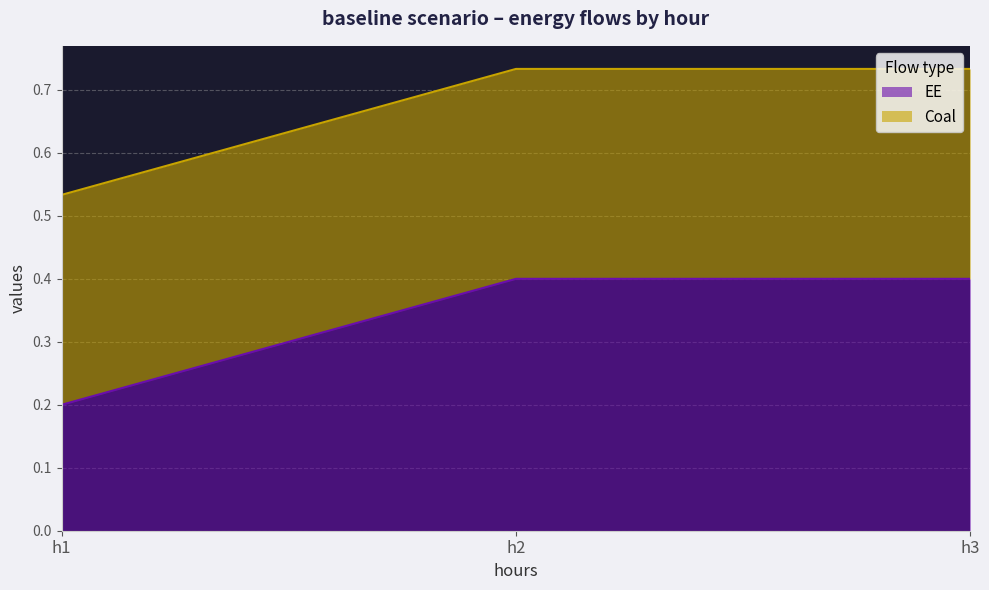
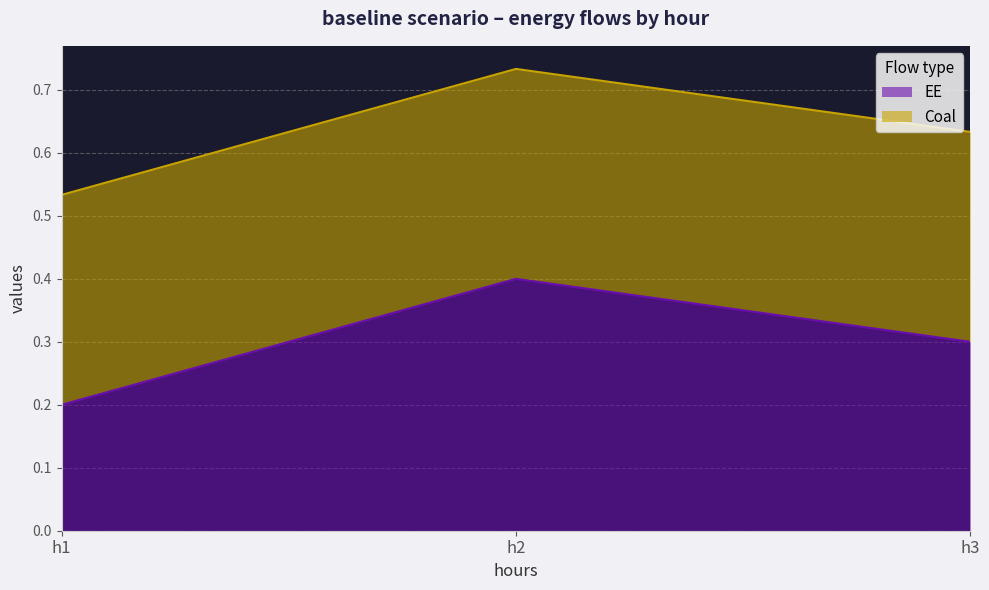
EE, h3: 0.4 -> 0.3
